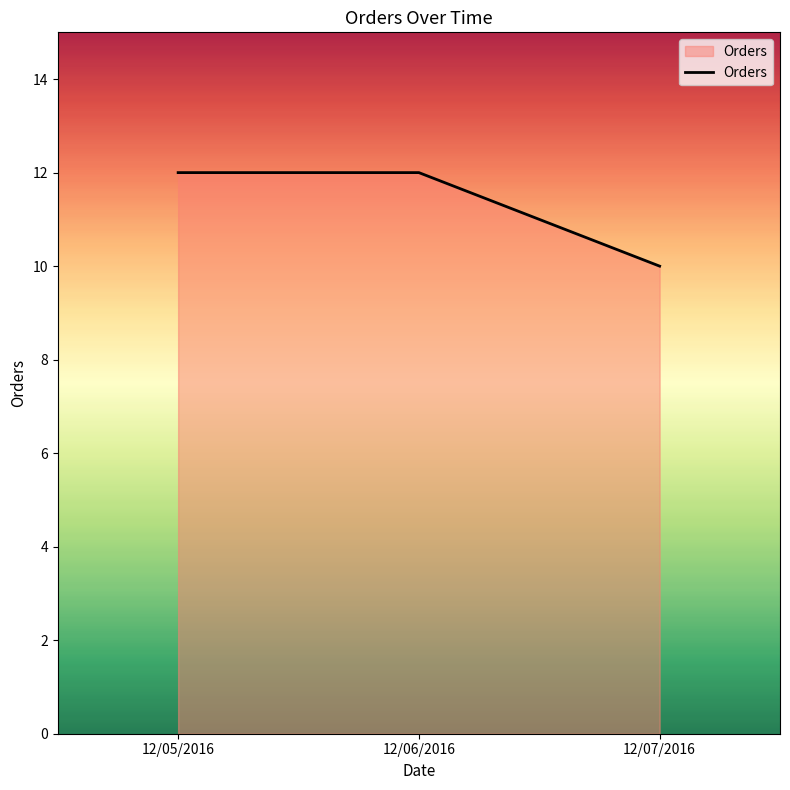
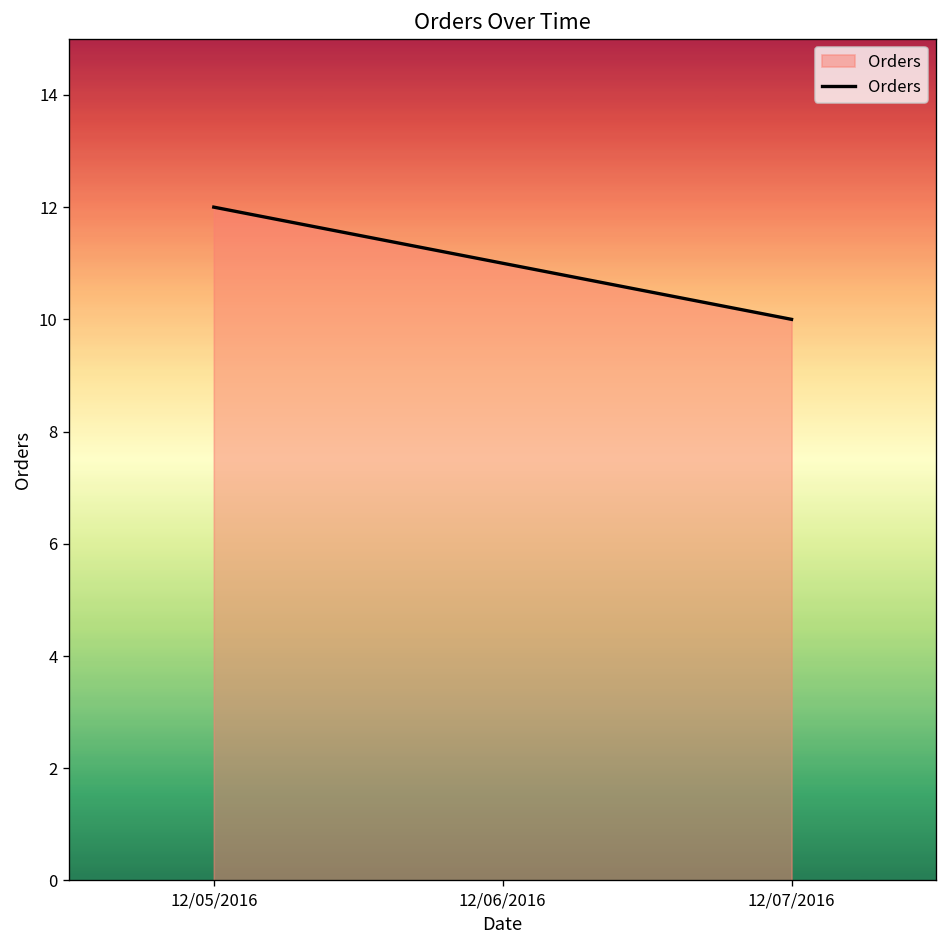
12/06/2016: 12 -> 11
